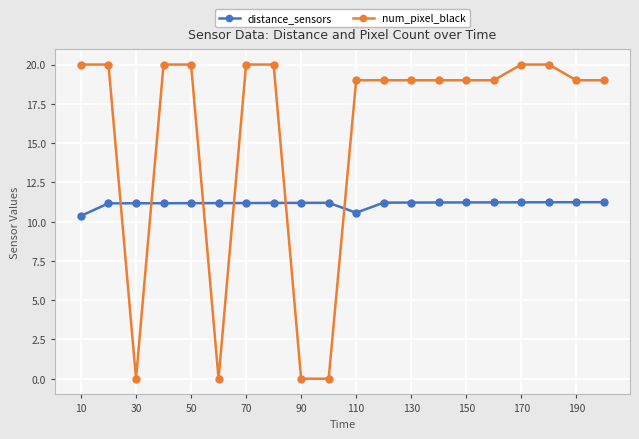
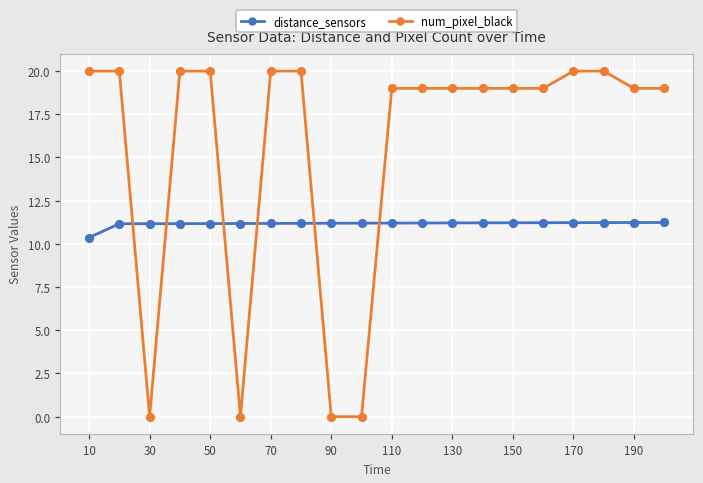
distance_sensors, 110: 10.6 -> 11.2
